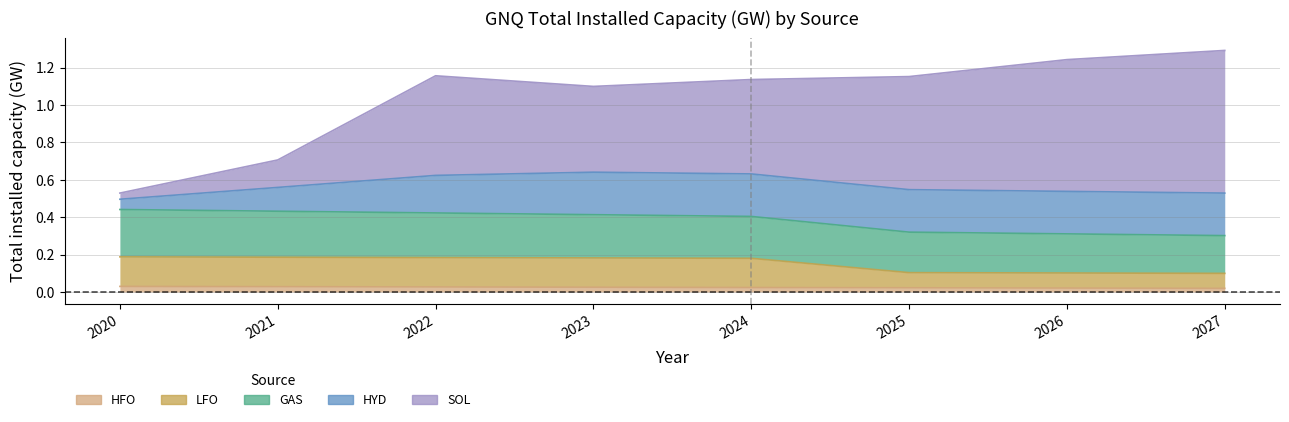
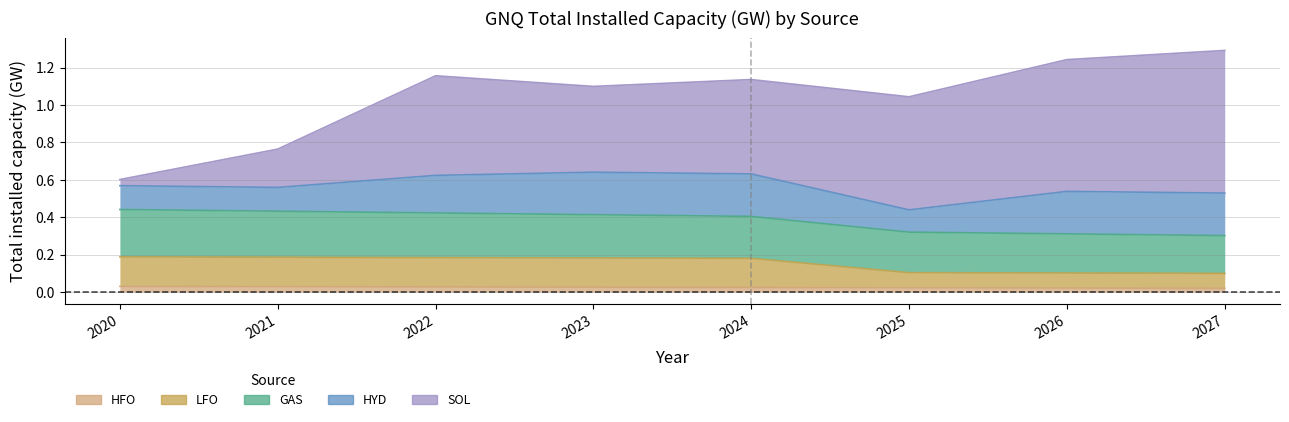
HYD, 2020: 0.05 -> 0.13
SOL, 2021: 0.15 -> 0.20
HYD, 2025: 0.23 -> 0.12
